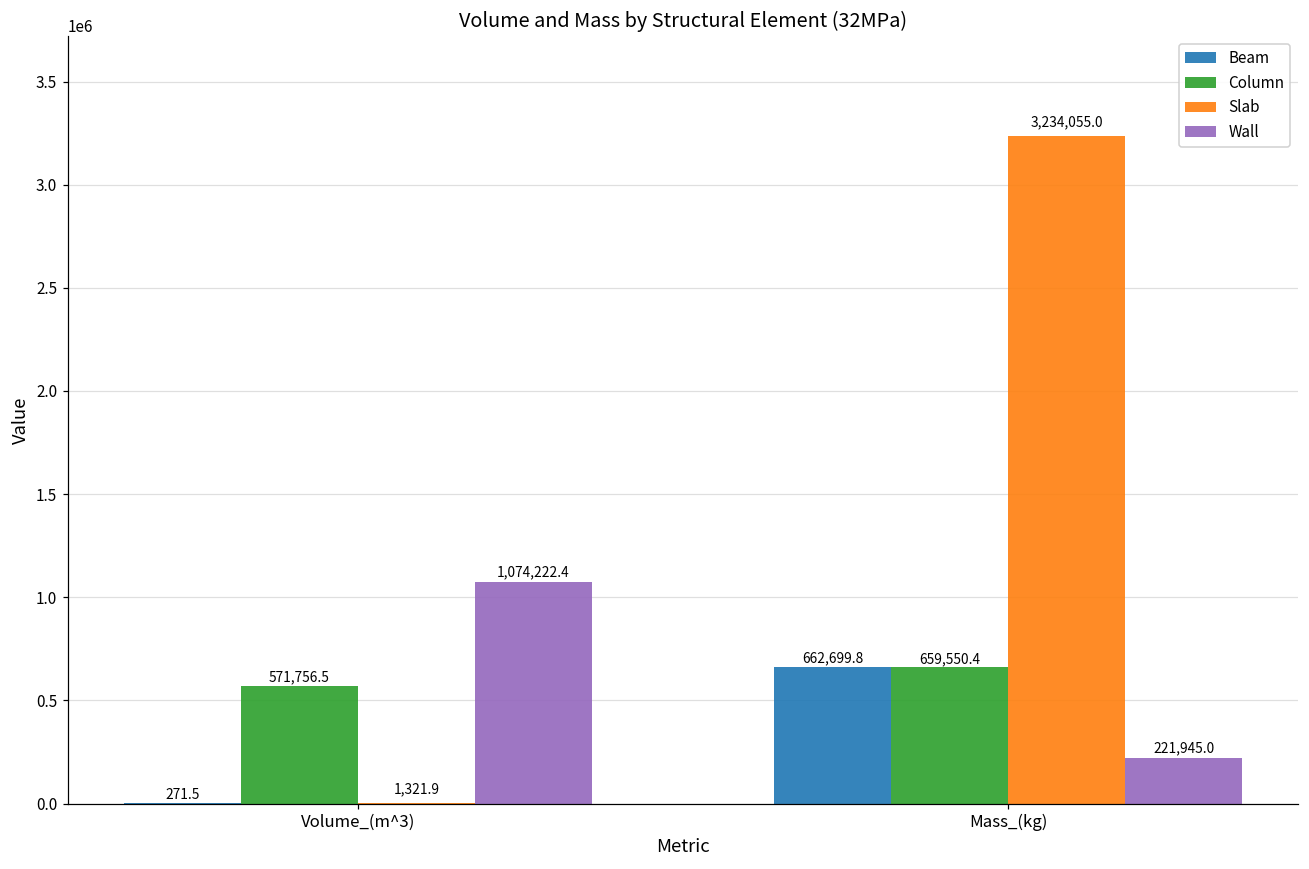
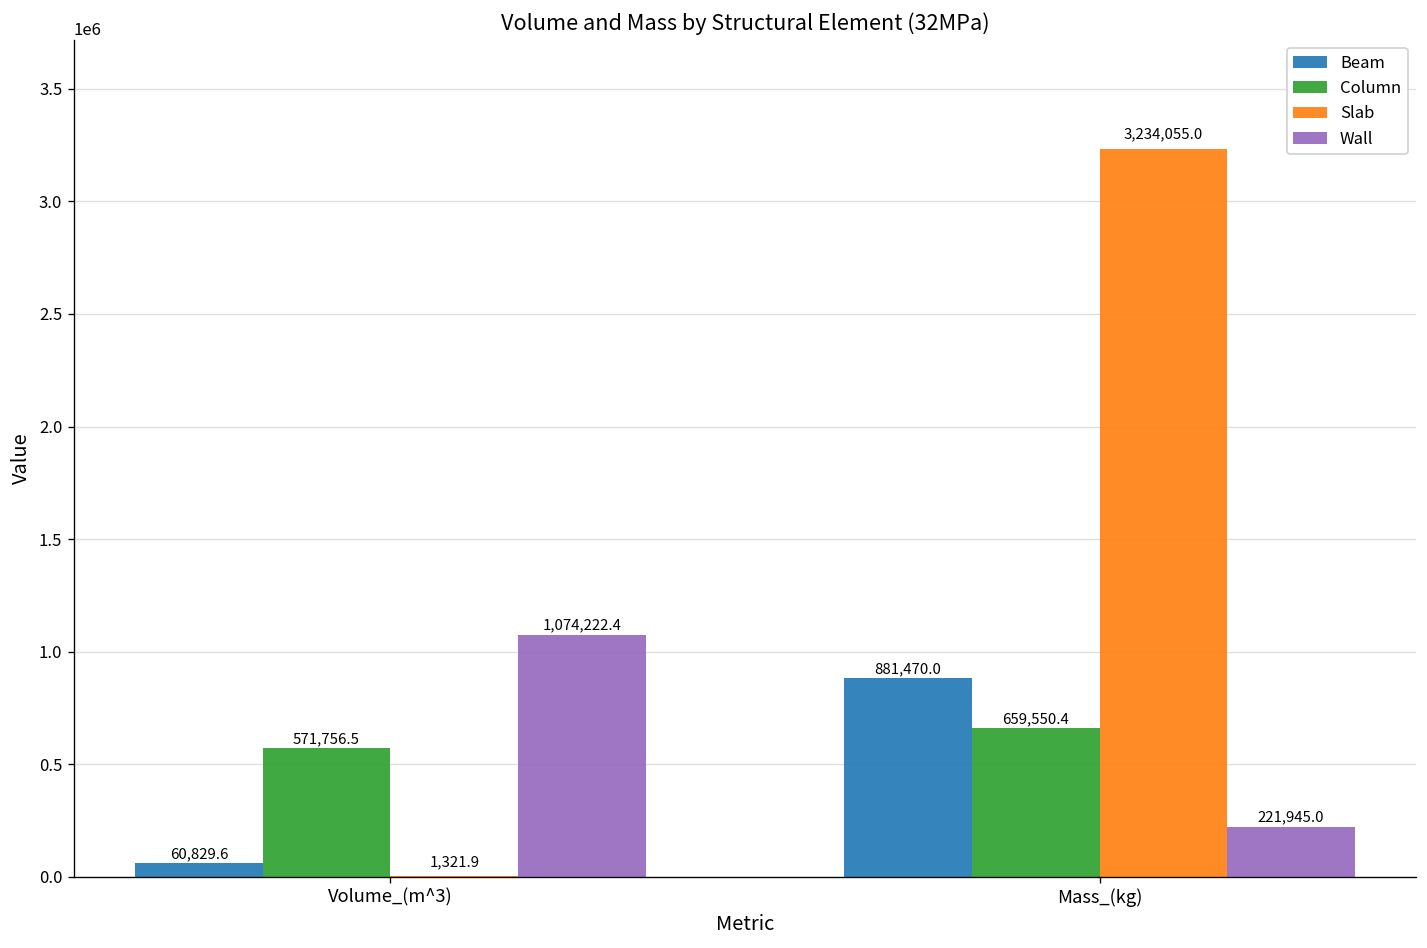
Beam, Volume_(m^3): 271.5 -> 60,829.6
Beam, Mass_(kg): 662,699.8 -> 881,470.0
